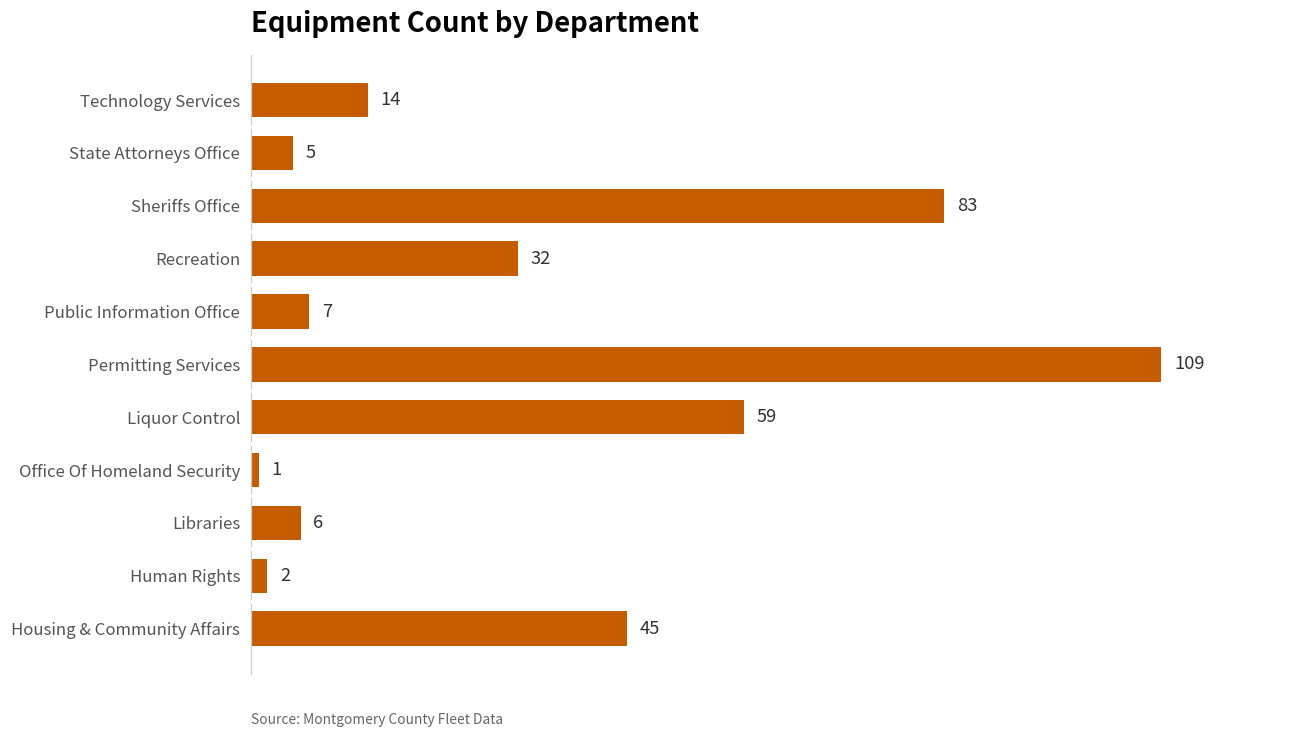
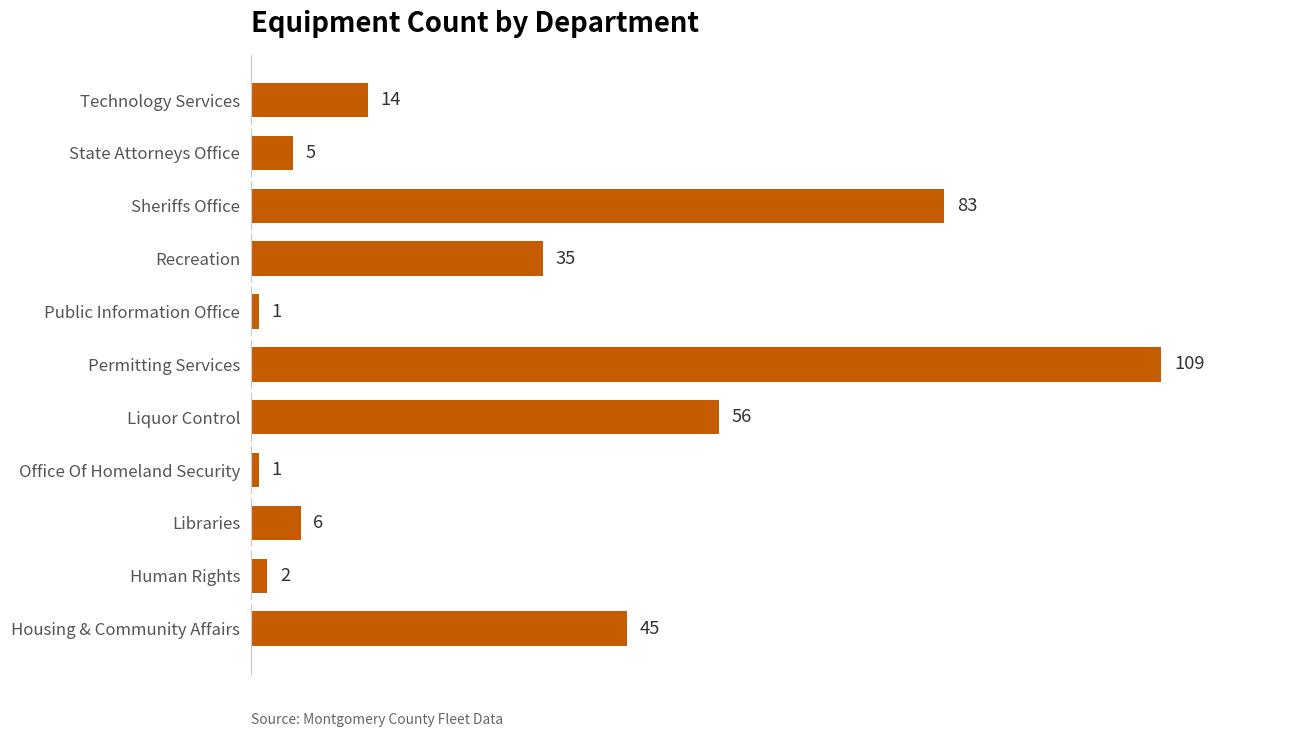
Recreation: 32 -> 35
Public Information Office: 7 -> 1
Liquor Control: 59 -> 56
